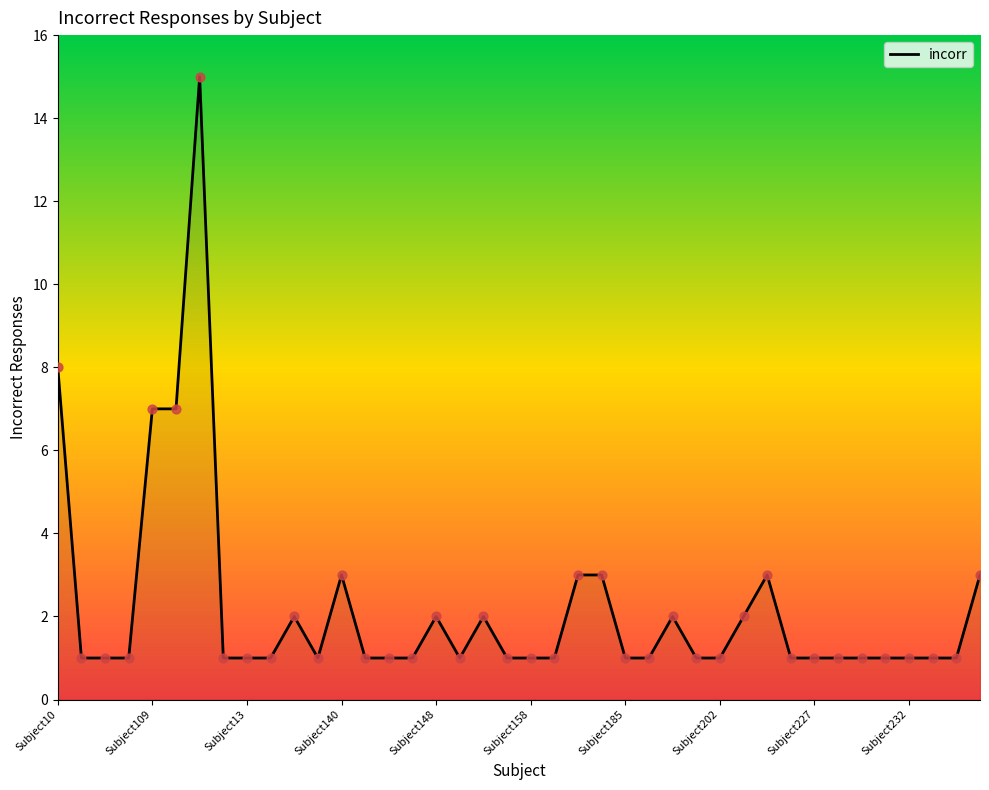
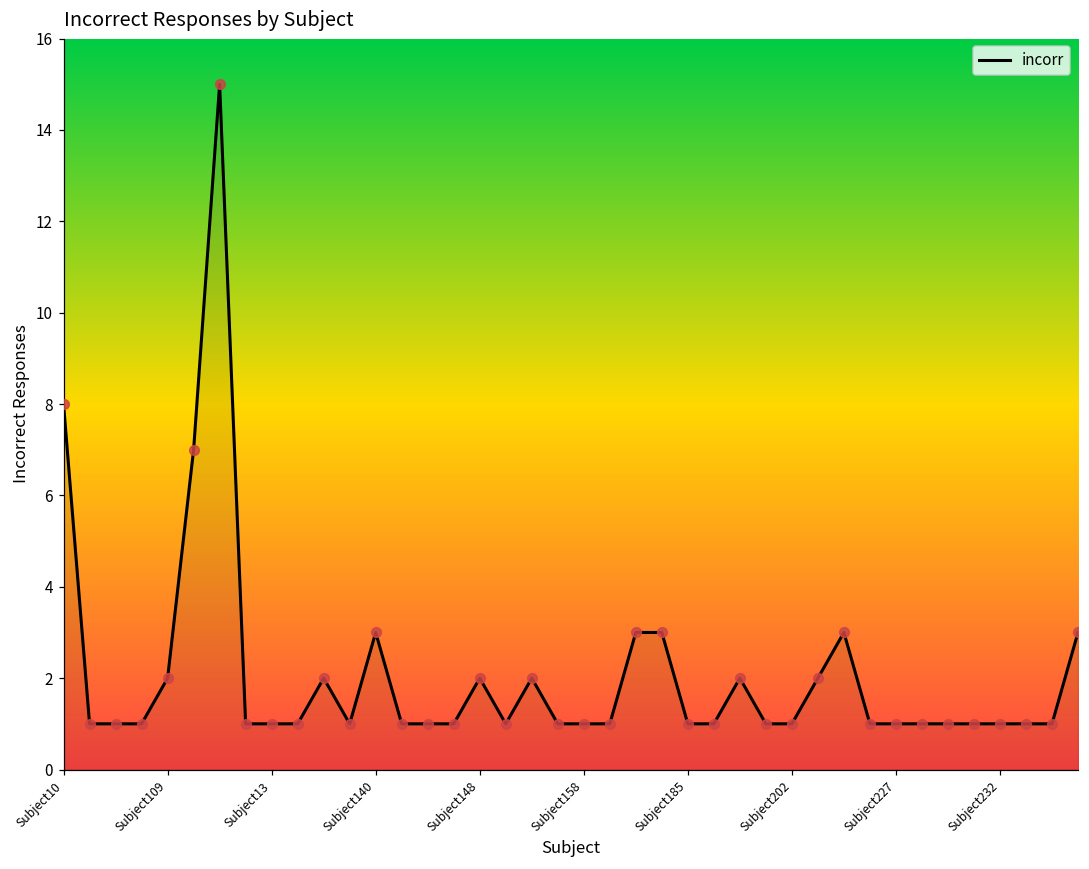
Subject109: 7 -> 2
